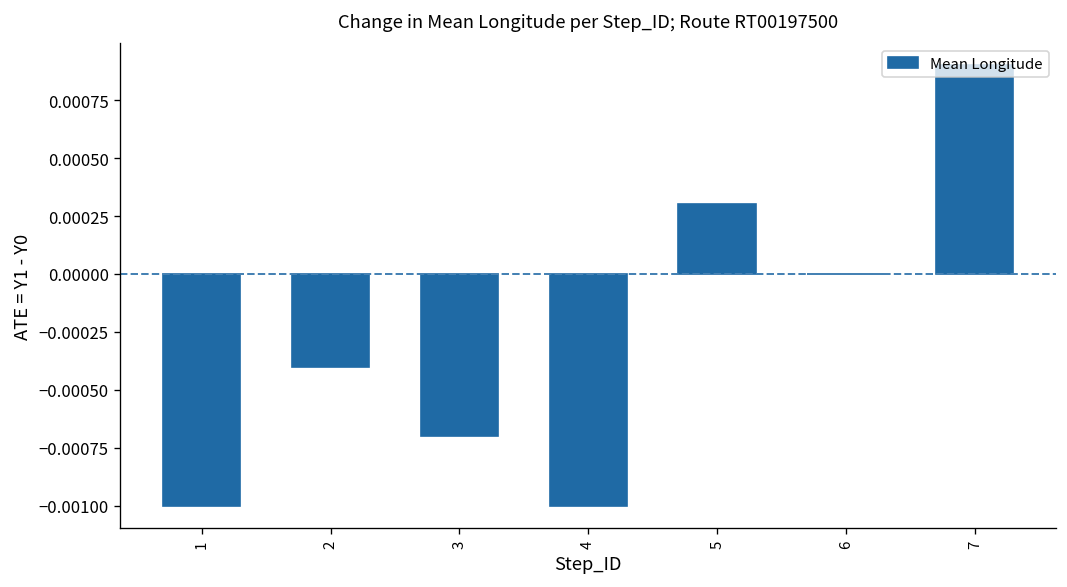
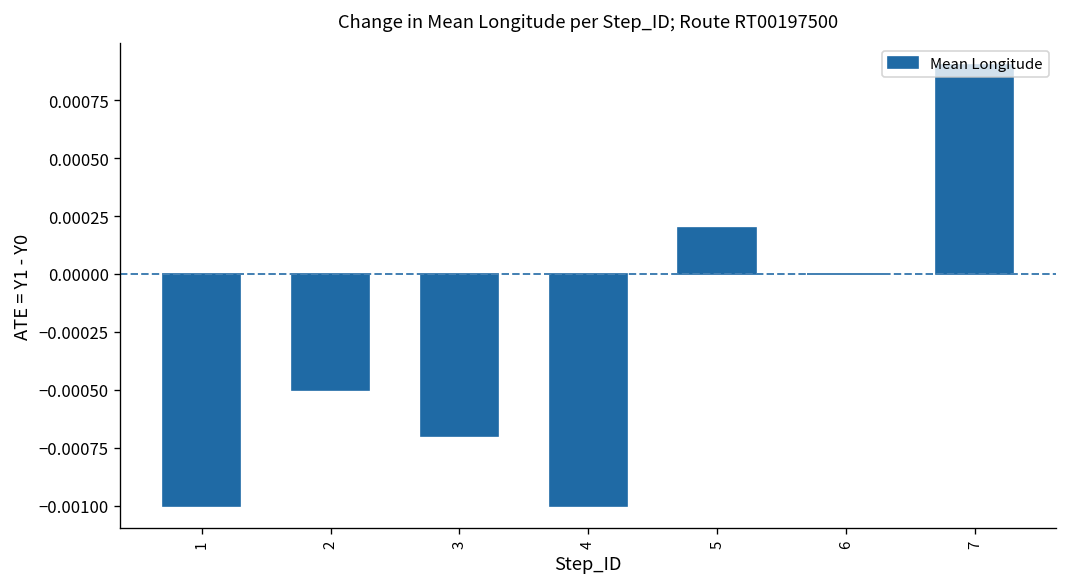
2: -0.00040 -> -0.00050
5: 0.00030 -> 0.00020
